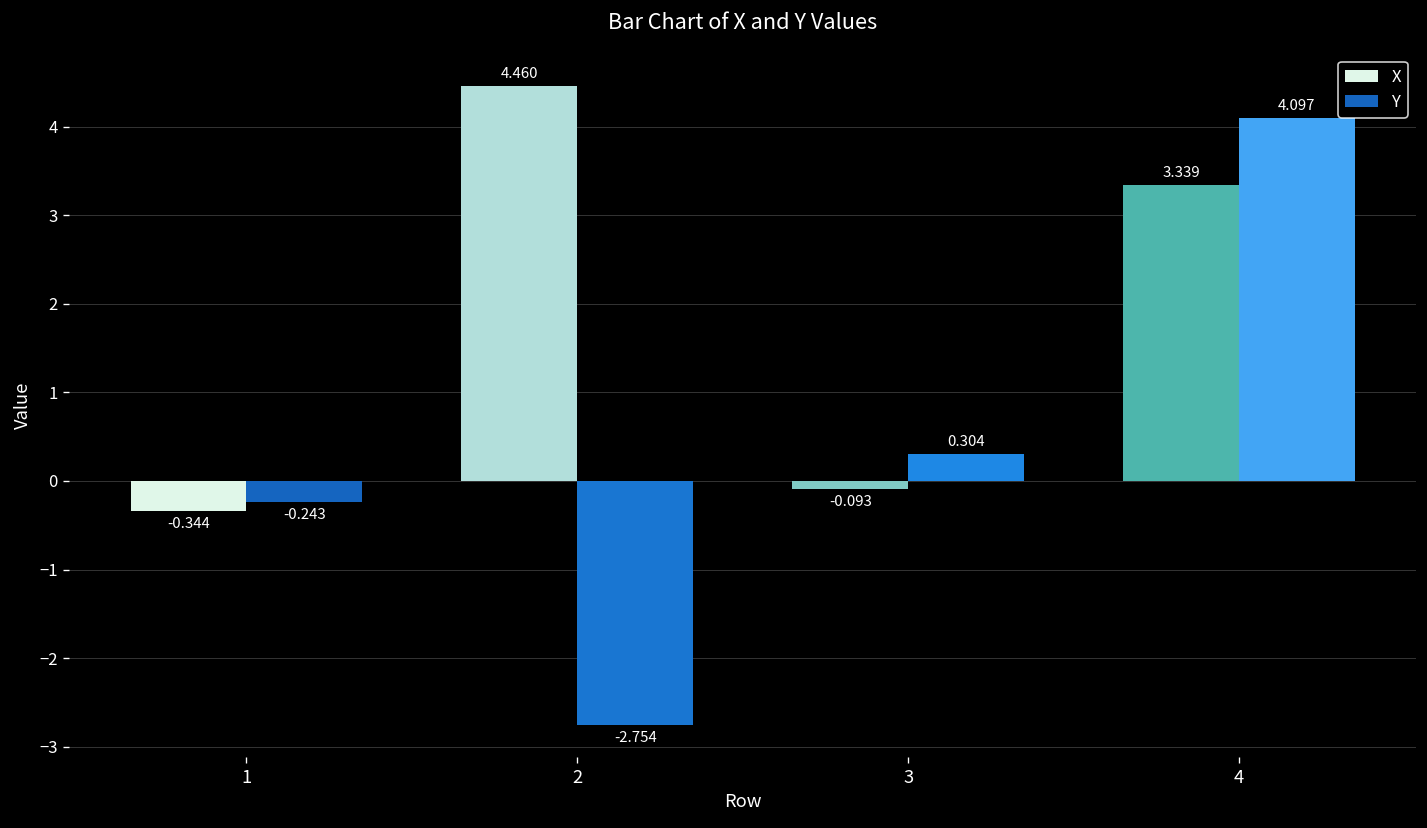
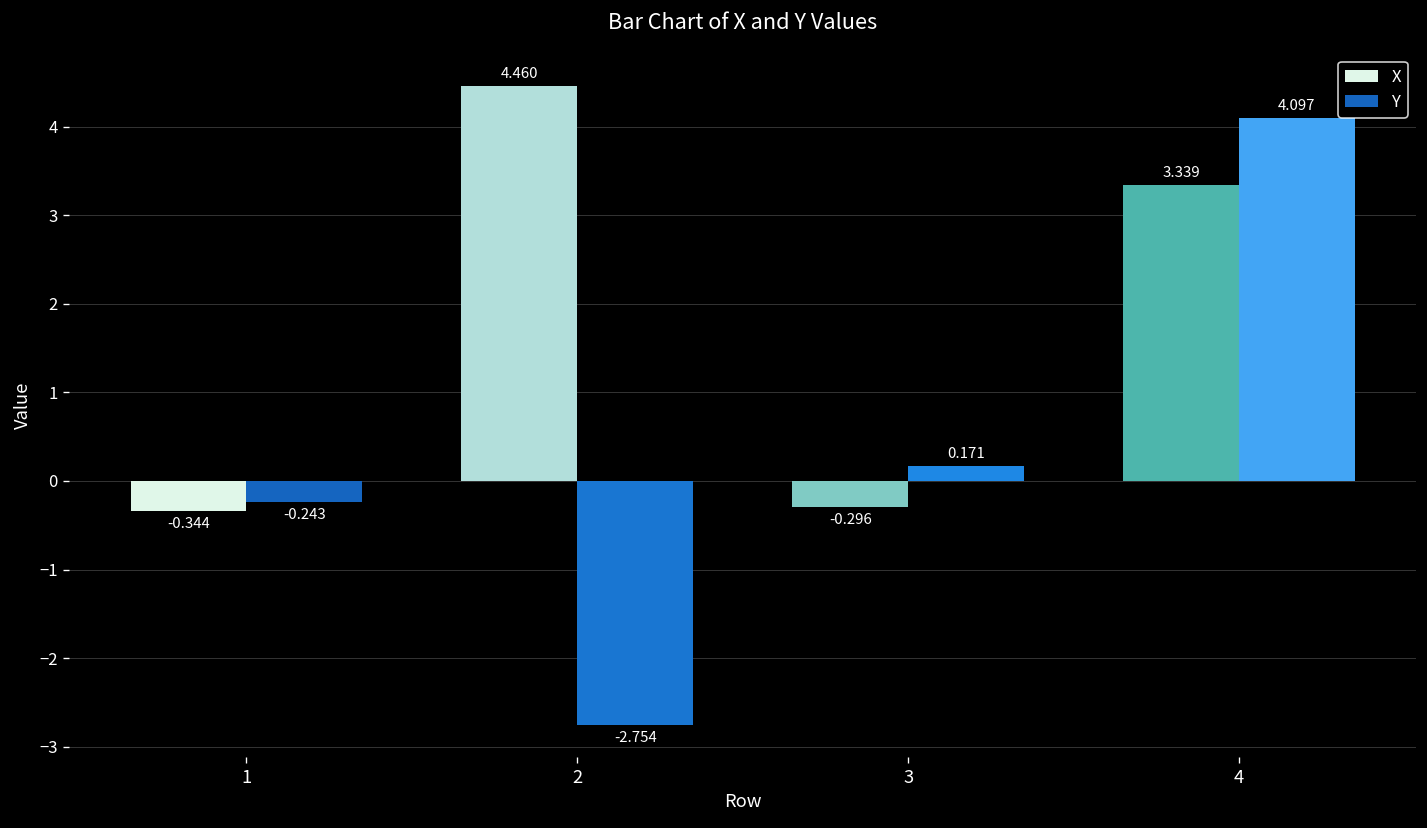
X, 3: -0.093 -> -0.296
Y, 3: 0.304 -> 0.171
